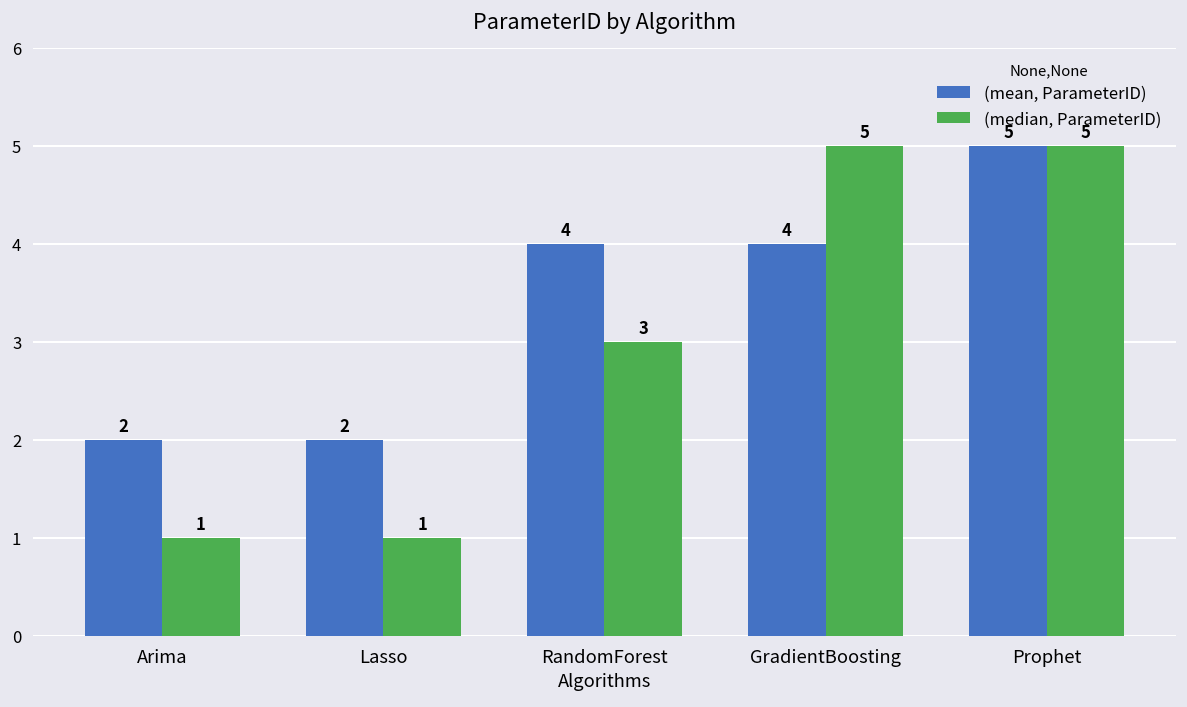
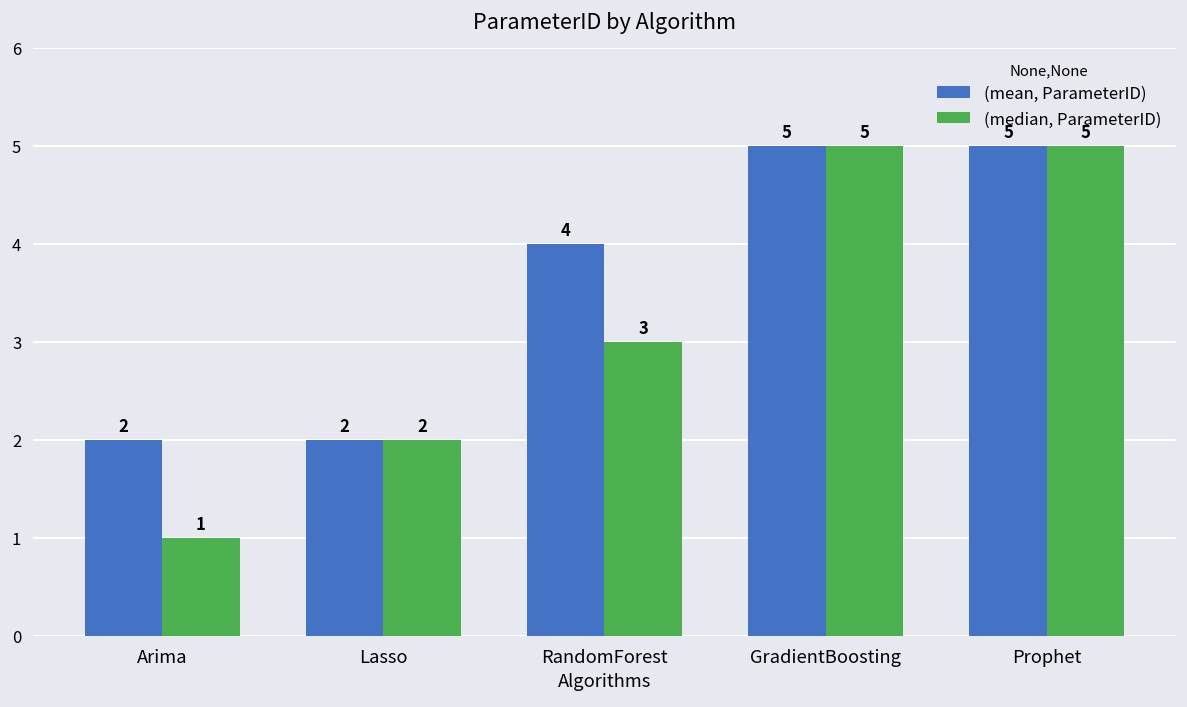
(median, ParameterID), Lasso: 1 -> 2
(mean, ParameterID), GradientBoosting: 4 -> 5
